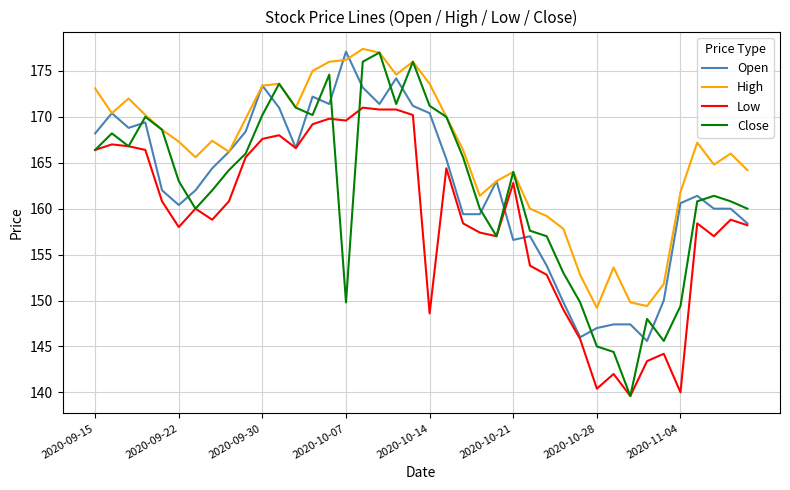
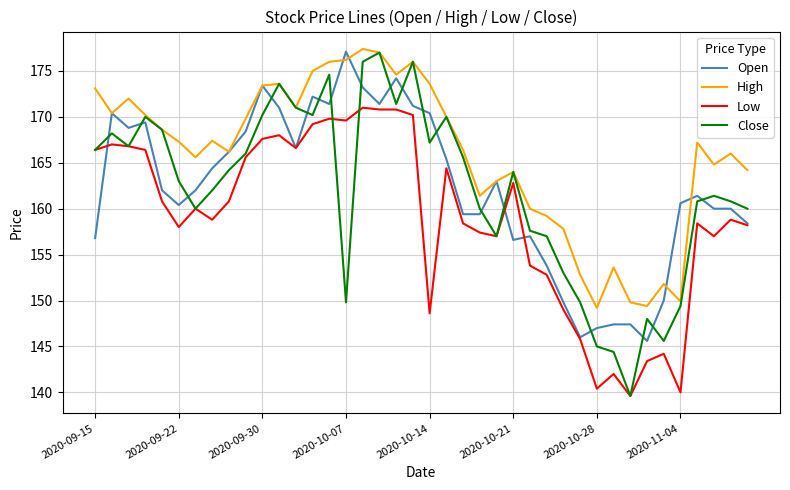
Open, 2020-09-15: 168 -> 157
Close, 2020-10-14: 171 -> 167
High, 2020-11-04: 162 -> 150
